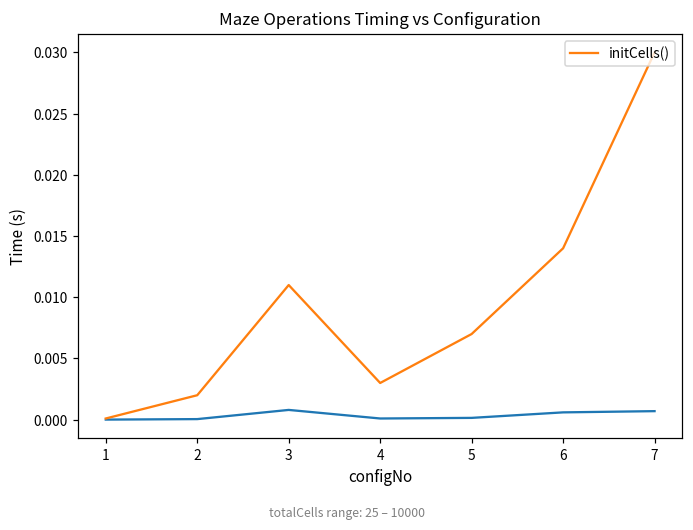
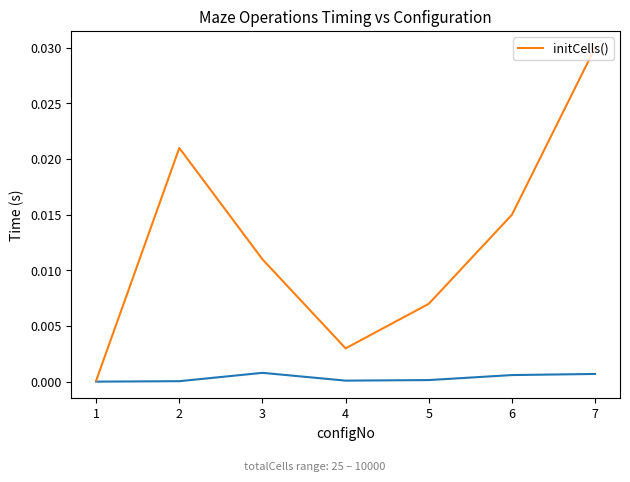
initCells(), 2: 0.002 -> 0.021
initCells(), 6: 0.014 -> 0.015
